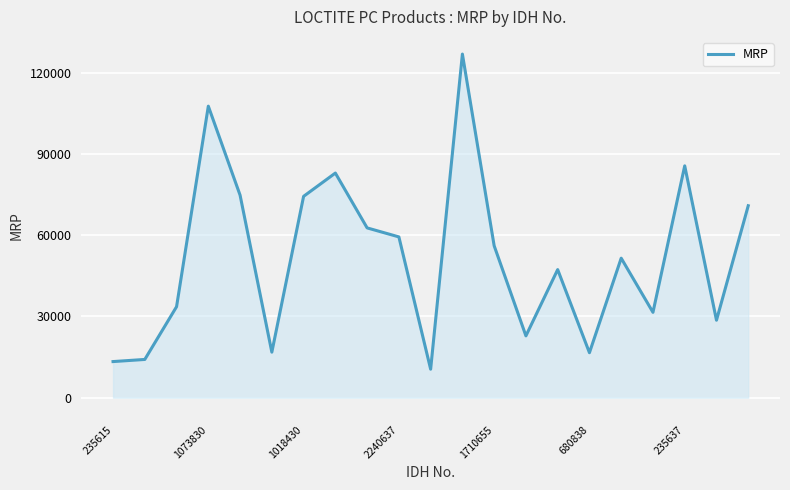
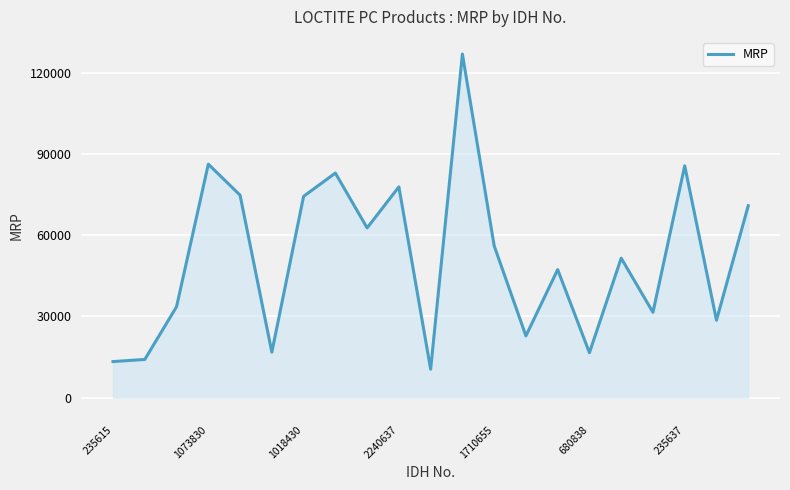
1073830: 108000 -> 86000
2240637: 59000 -> 78000
